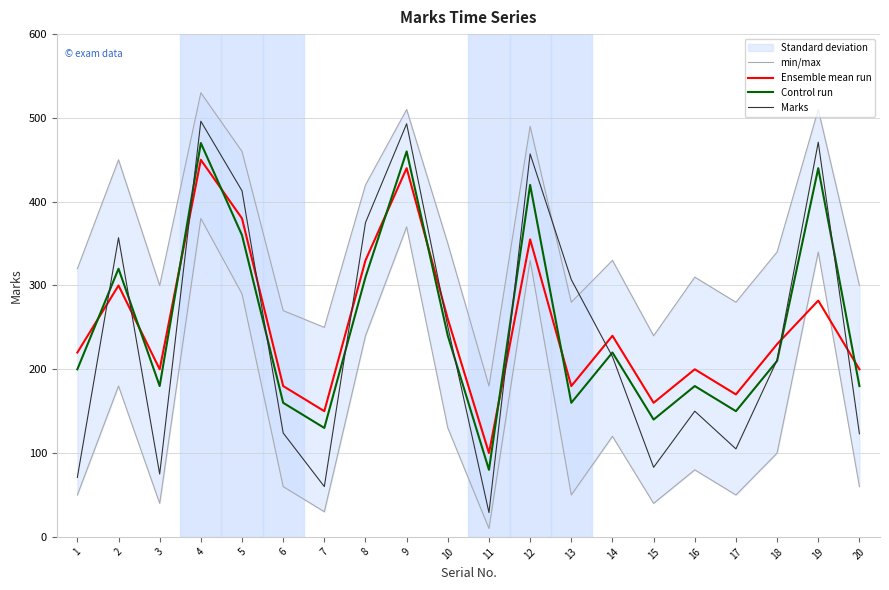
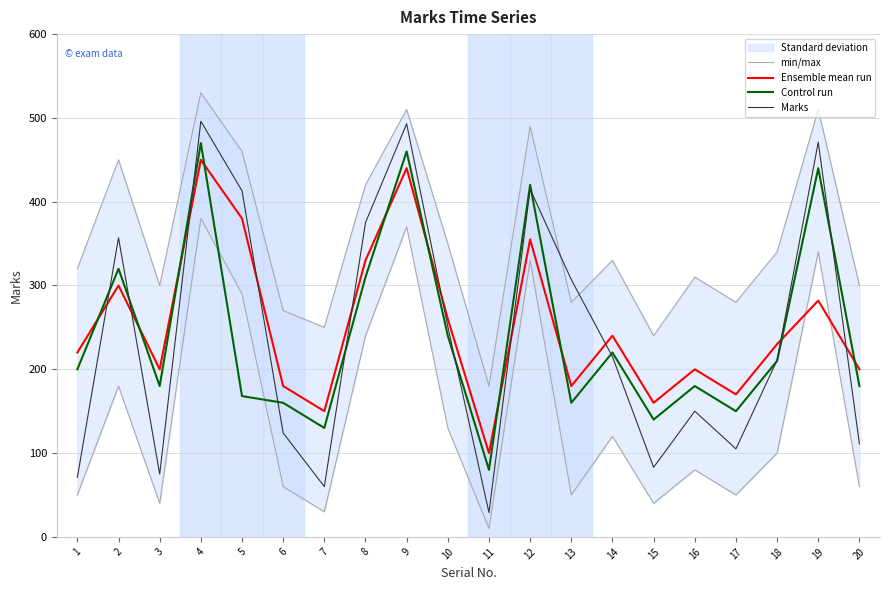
Control run, 5: 360 -> 170
Marks, 12: 460 -> 420
Marks, 20: 120 -> 110
